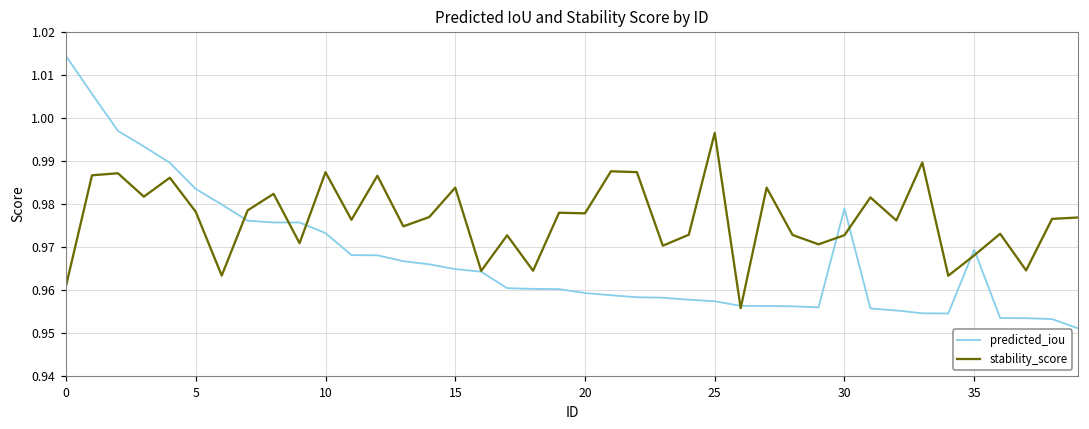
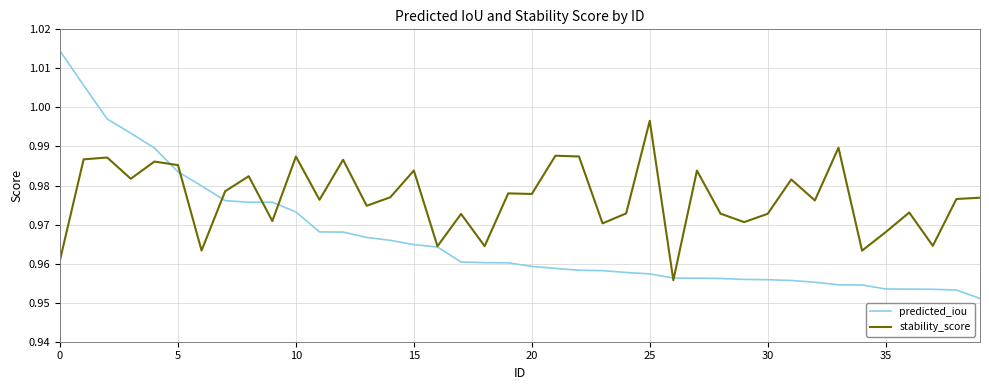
stability_score, 5: 0.978 -> 0.985
predicted_iou, 30: 0.979 -> 0.956
predicted_iou, 35: 0.969 -> 0.954
